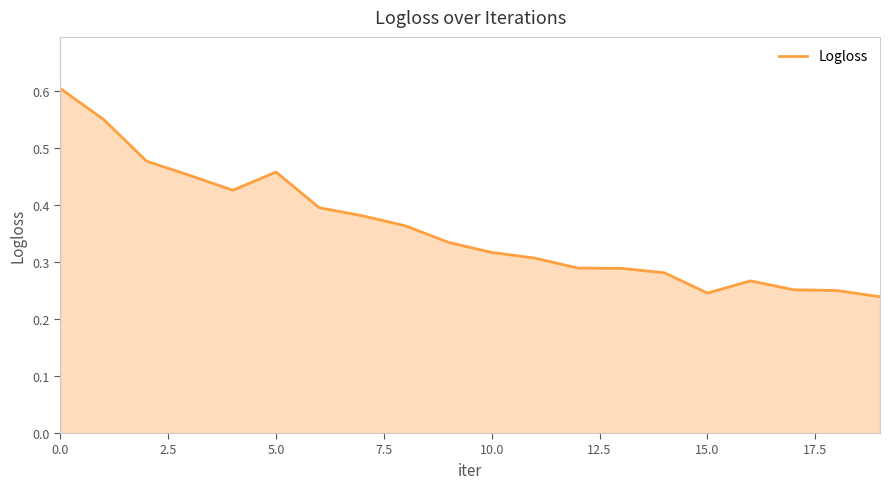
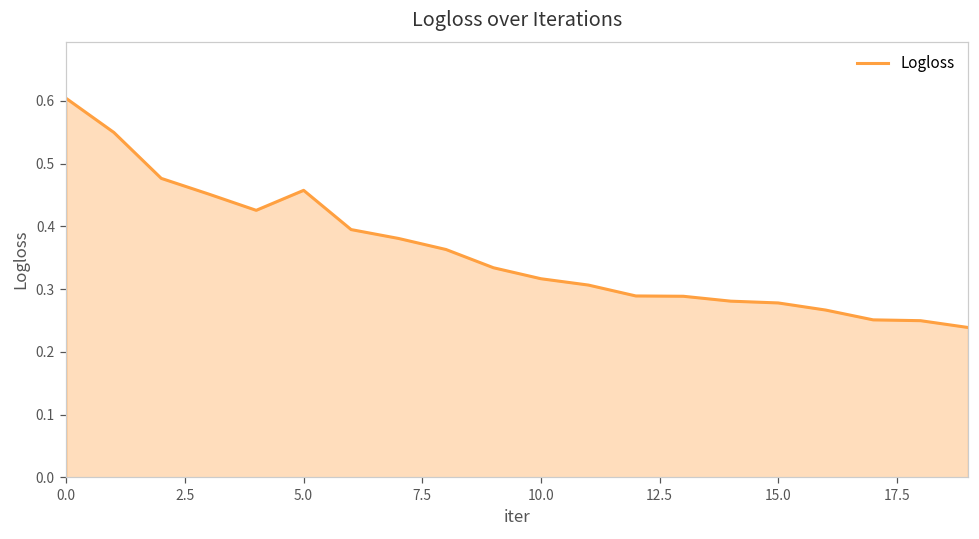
15.0: 0.25 -> 0.28
